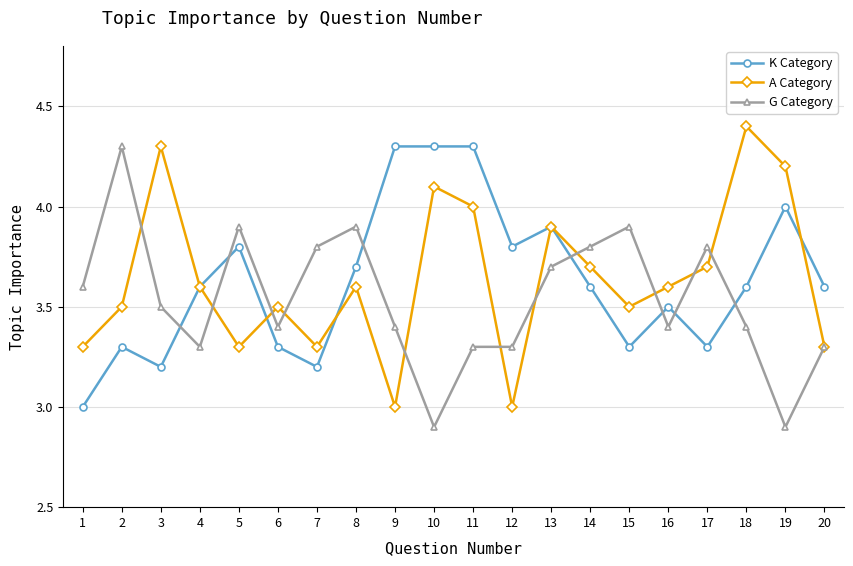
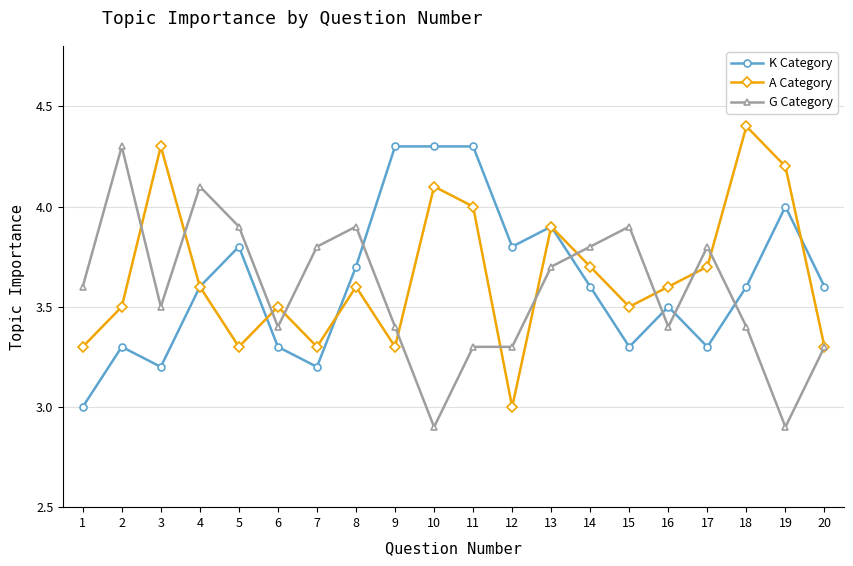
G Category, 4: 3.3 -> 4.1
A Category, 9: 3.0 -> 3.3
